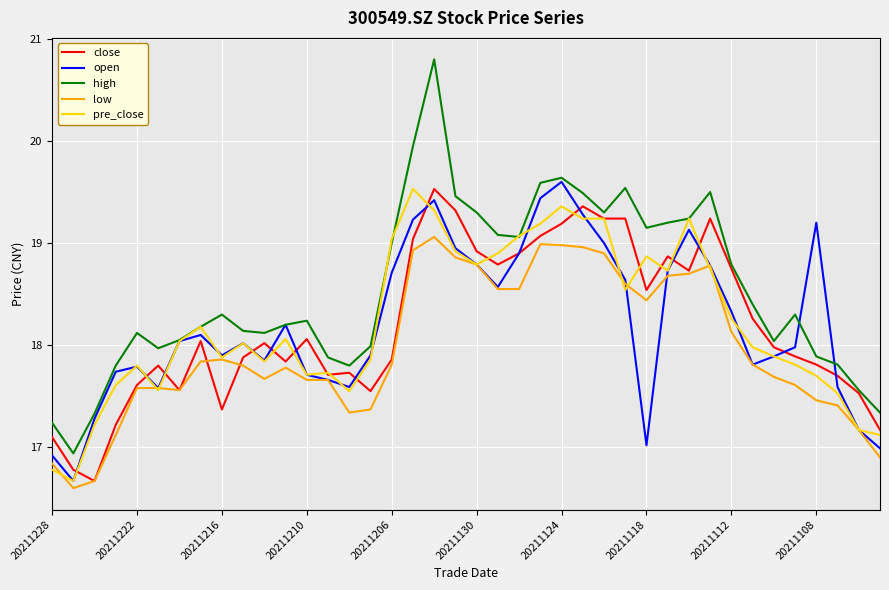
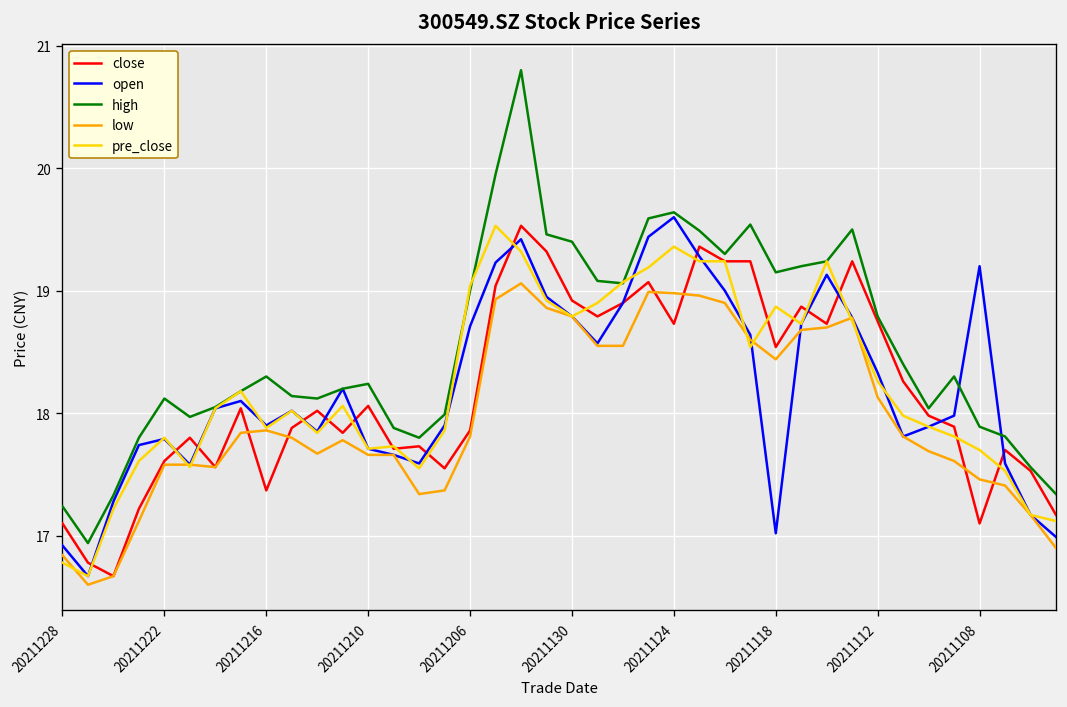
high, 20211130: 19.3 -> 19.4
close, 20211124: 19.19 -> 18.73
close, 20211108: 17.81 -> 17.10
